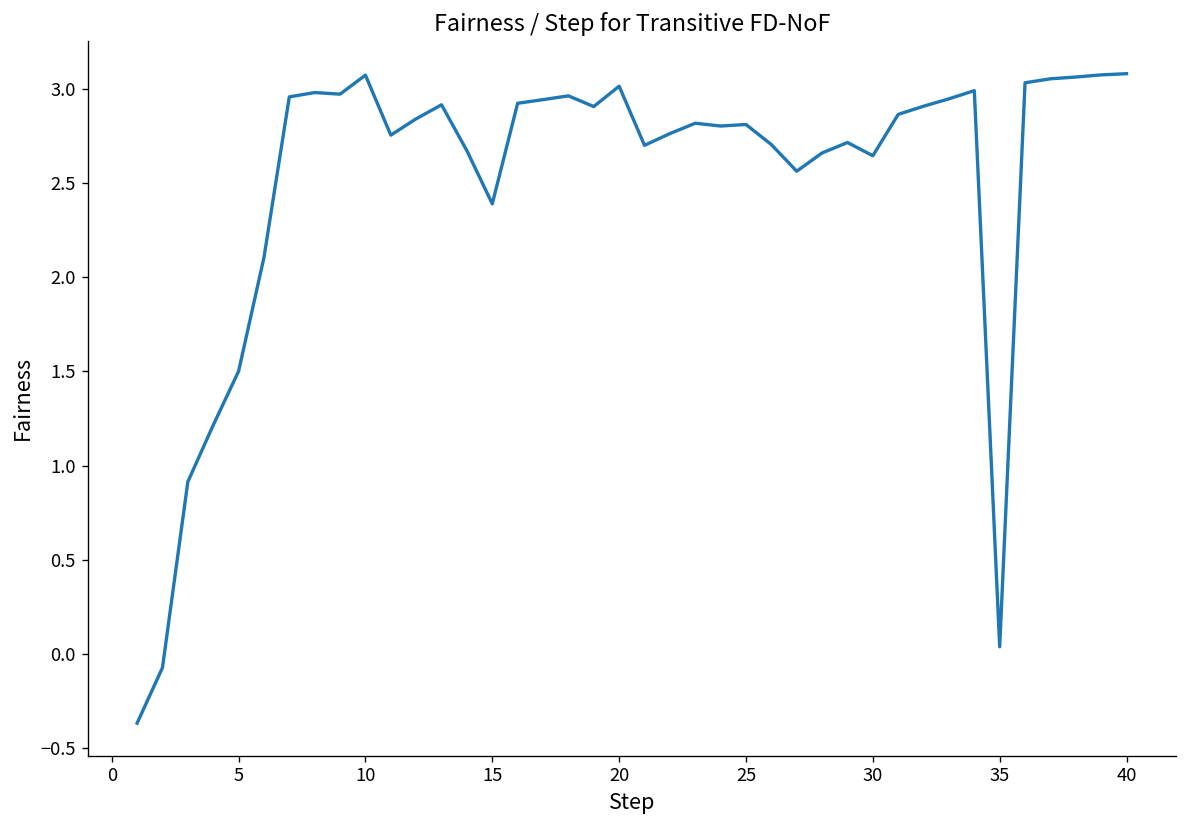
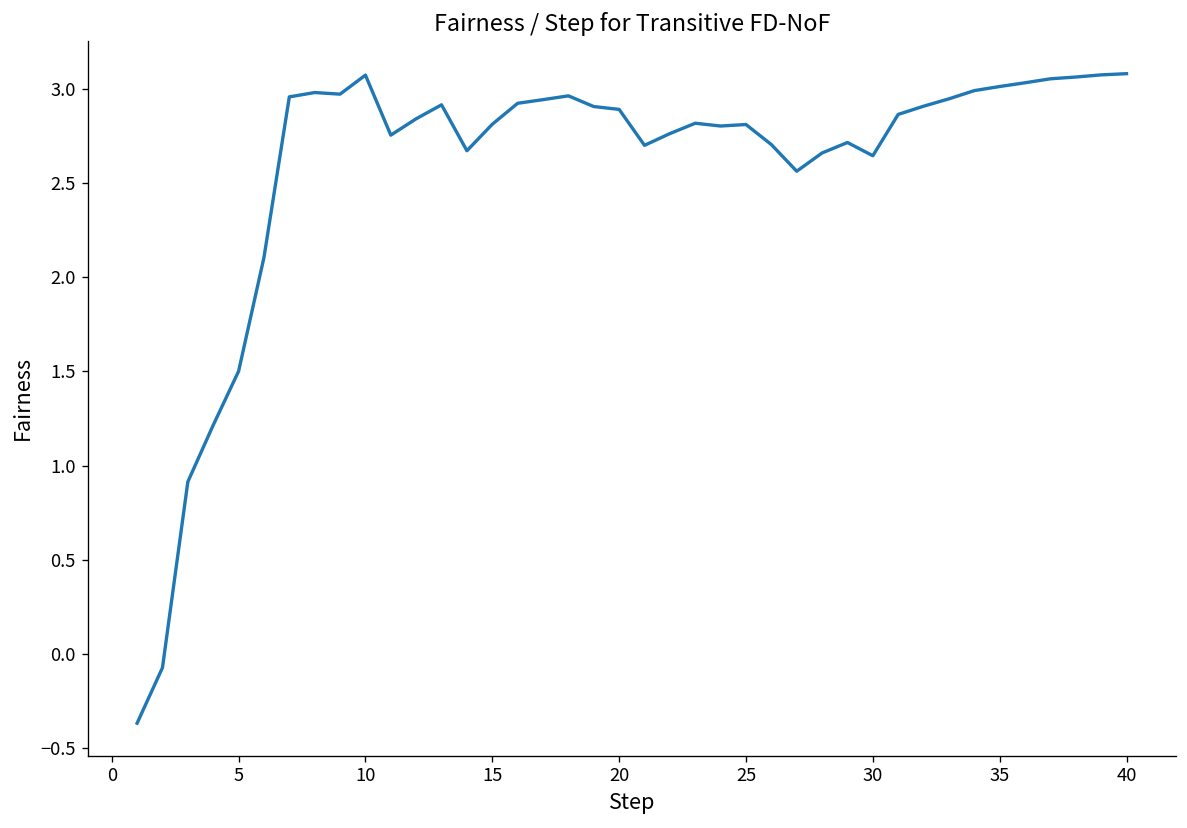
15: 2.39 -> 2.81
20: 3.01 -> 2.89
35: 0.04 -> 3.01
